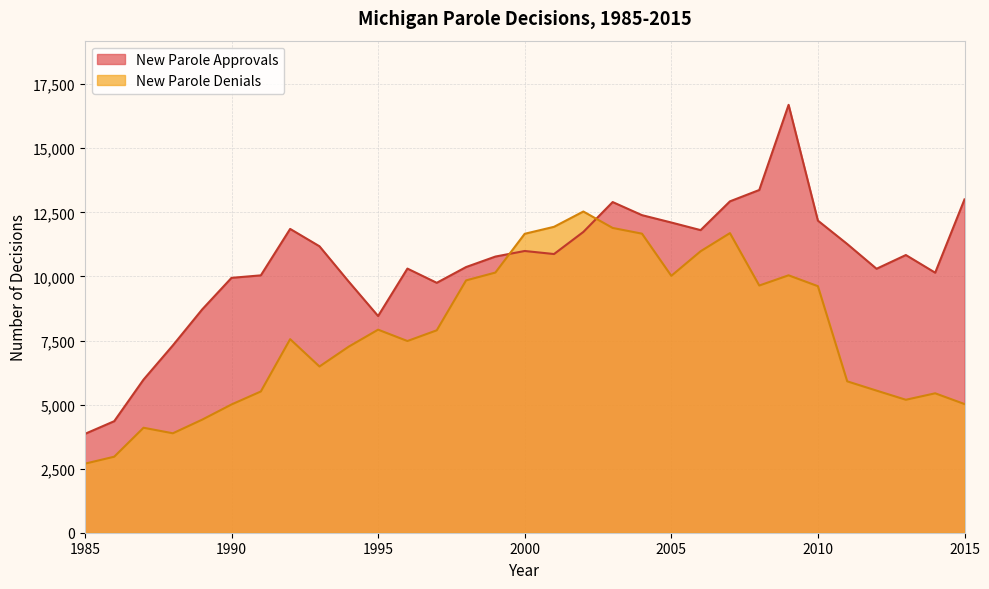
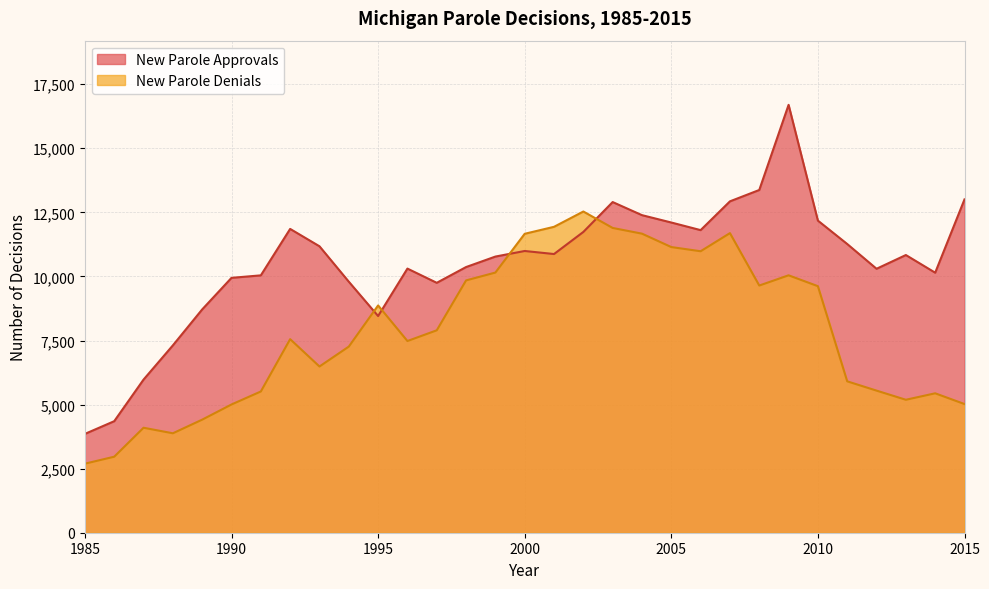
New Parole Denials, 1995: 7,900 -> 8,900
New Parole Denials, 2005: 10,000 -> 11,100
